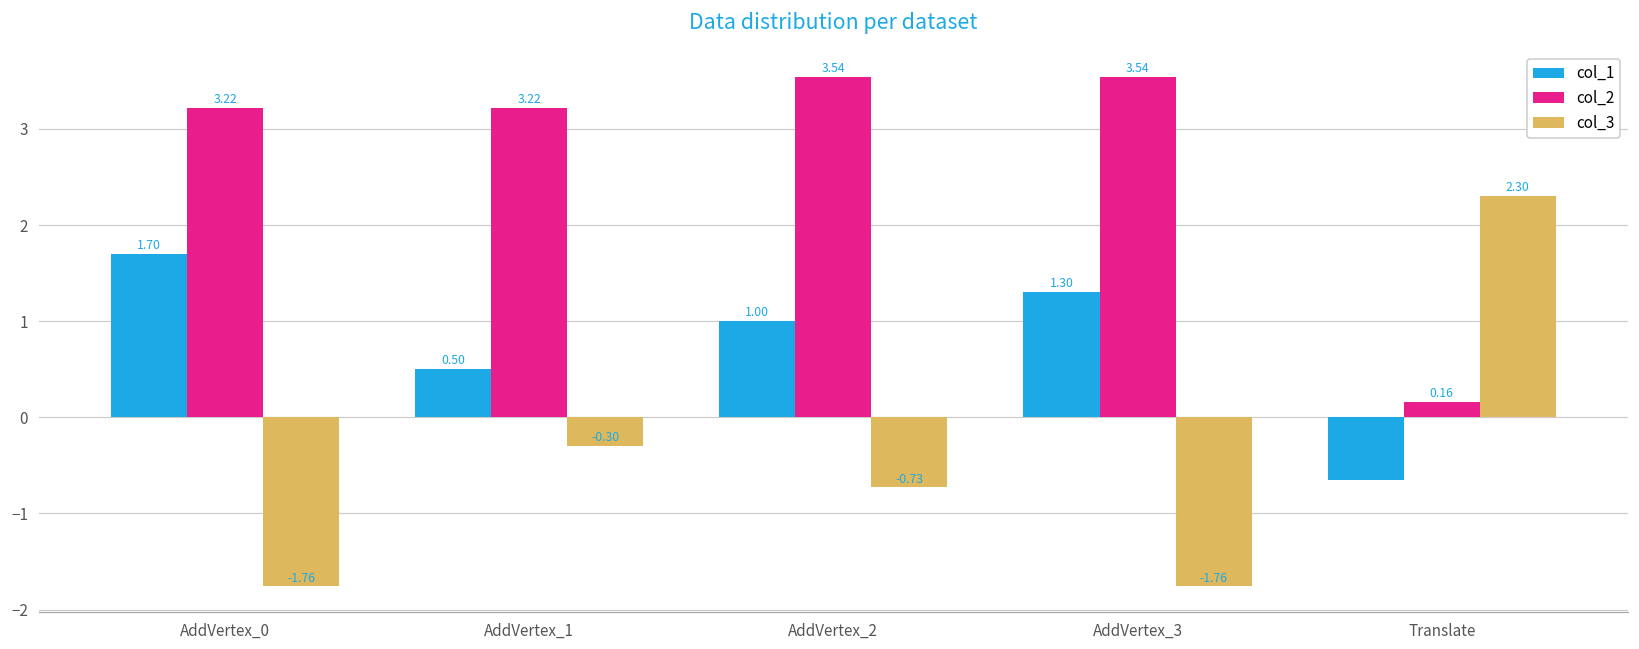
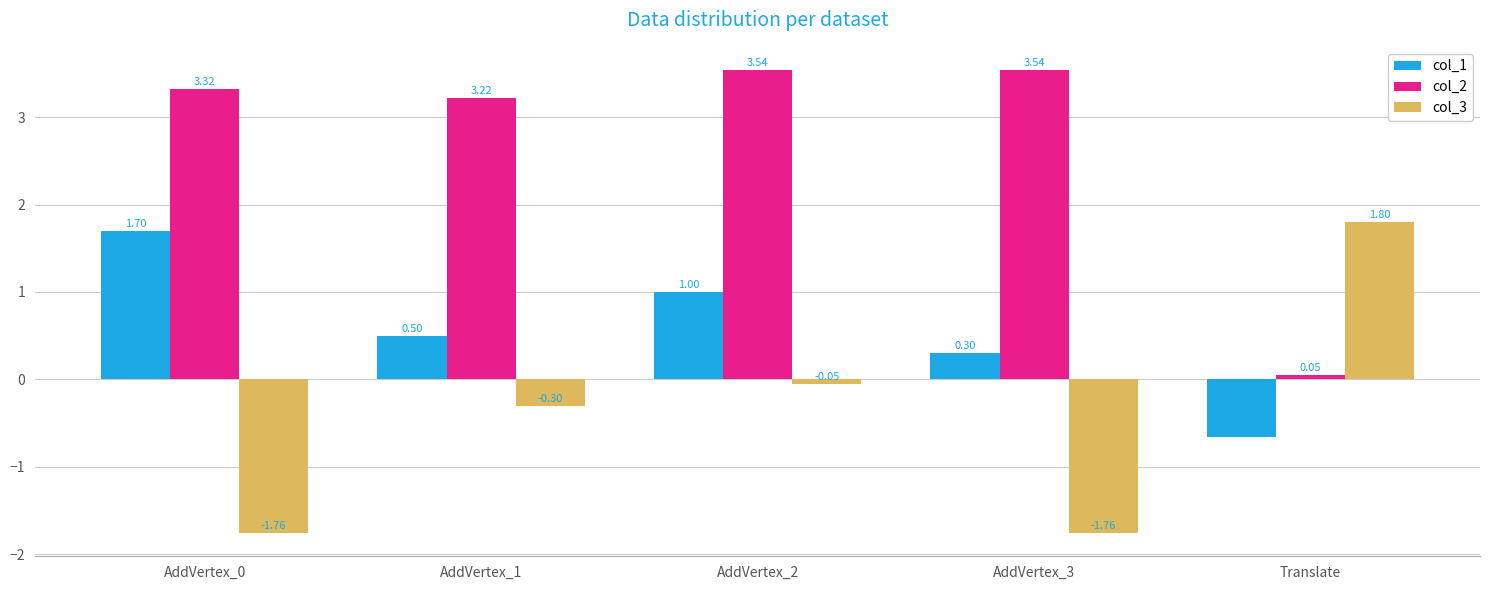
col_2, AddVertex_0: 3.22 -> 3.32
col_3, AddVertex_2: -0.73 -> -0.05
col_1, AddVertex_3: 1.30 -> 0.30
col_2, Translate: 0.16 -> 0.05
col_3, Translate: 2.30 -> 1.80
